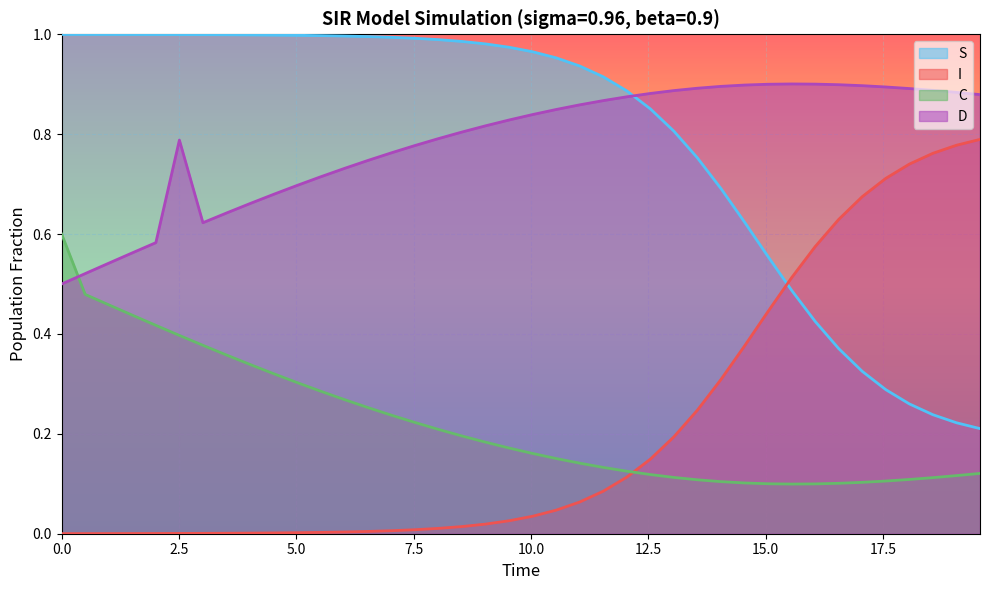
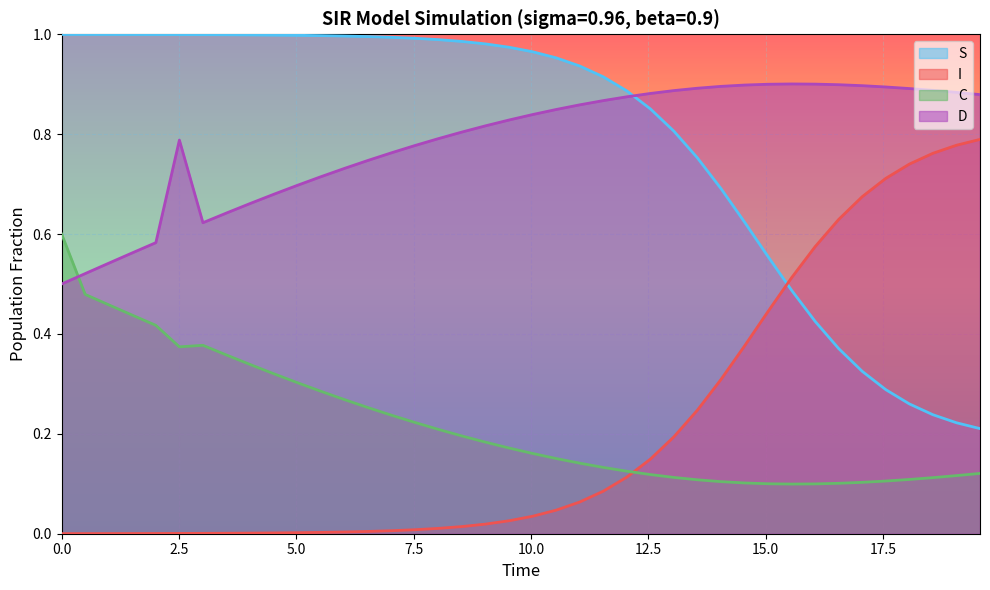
C, 2.5: 0.40 -> 0.37
